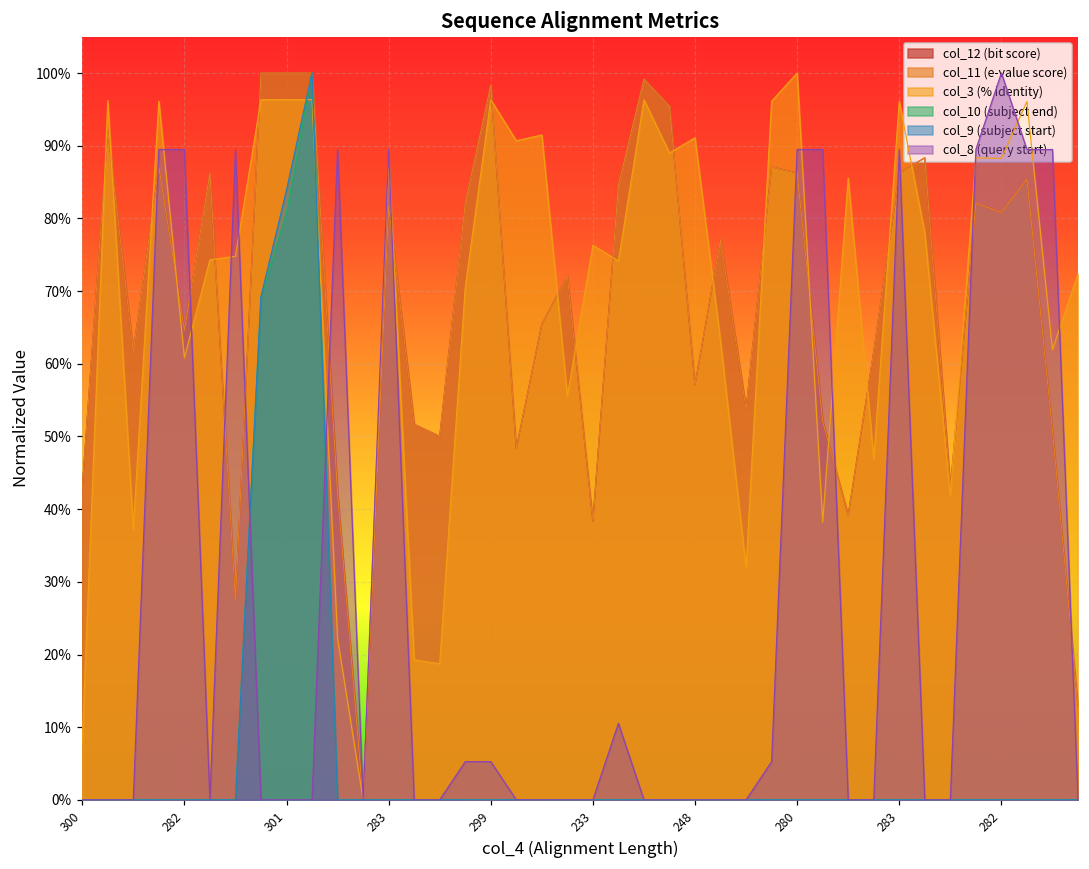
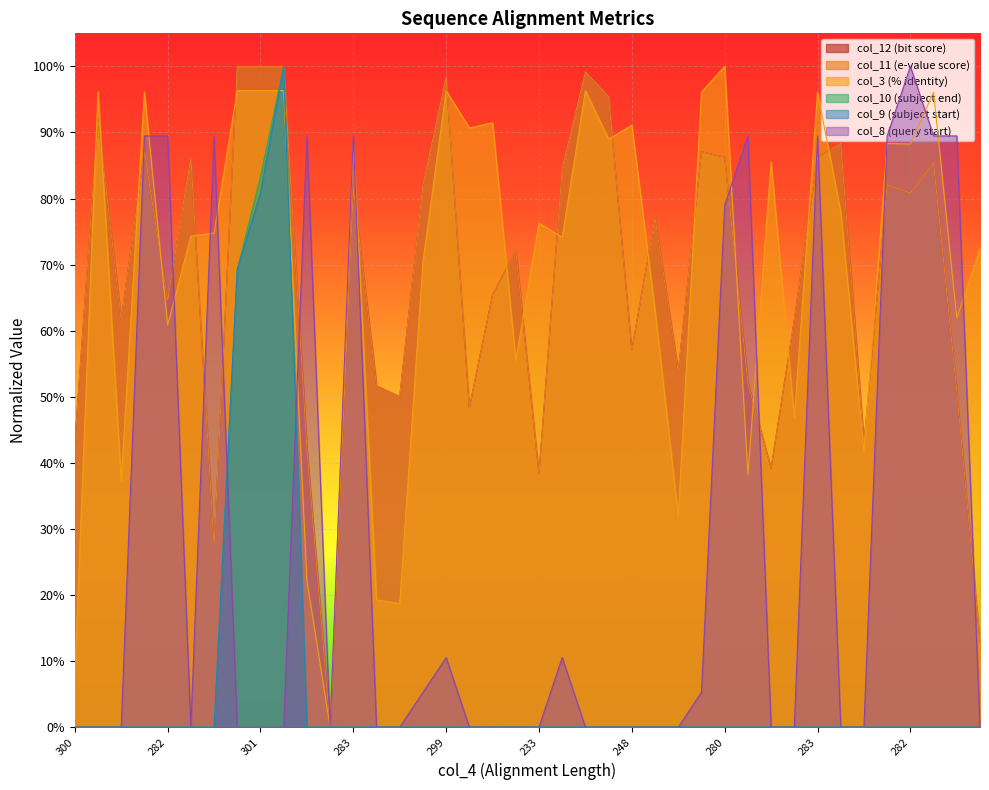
col_10 (subject end), 301: 81% -> 83%
col_9 (subject start), 301: 84% -> 81%
col_8 (query start), 299: 5% -> 11%
col_8 (query start), 280: 89% -> 79%
